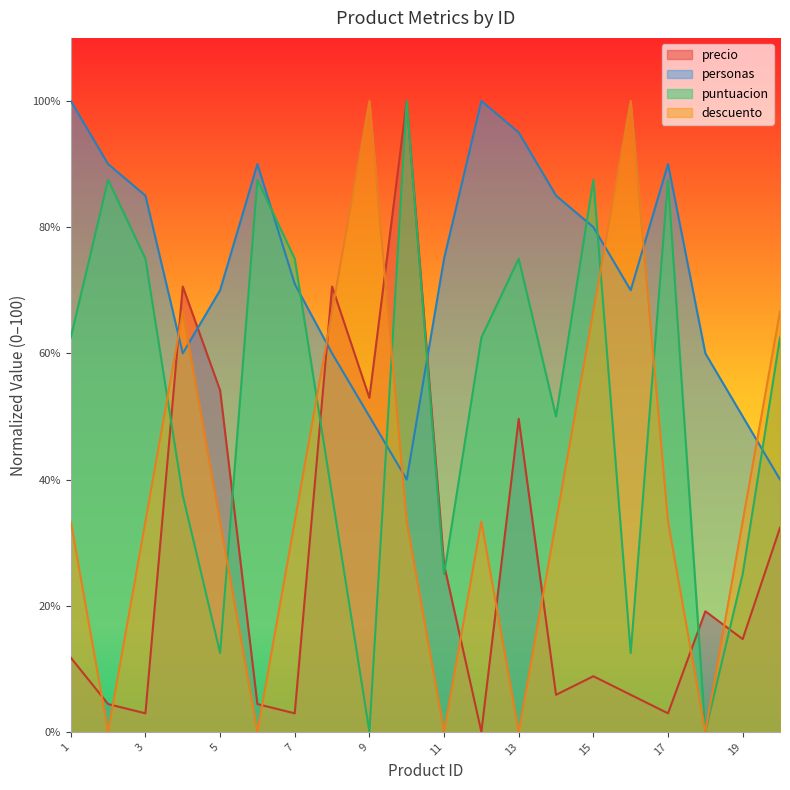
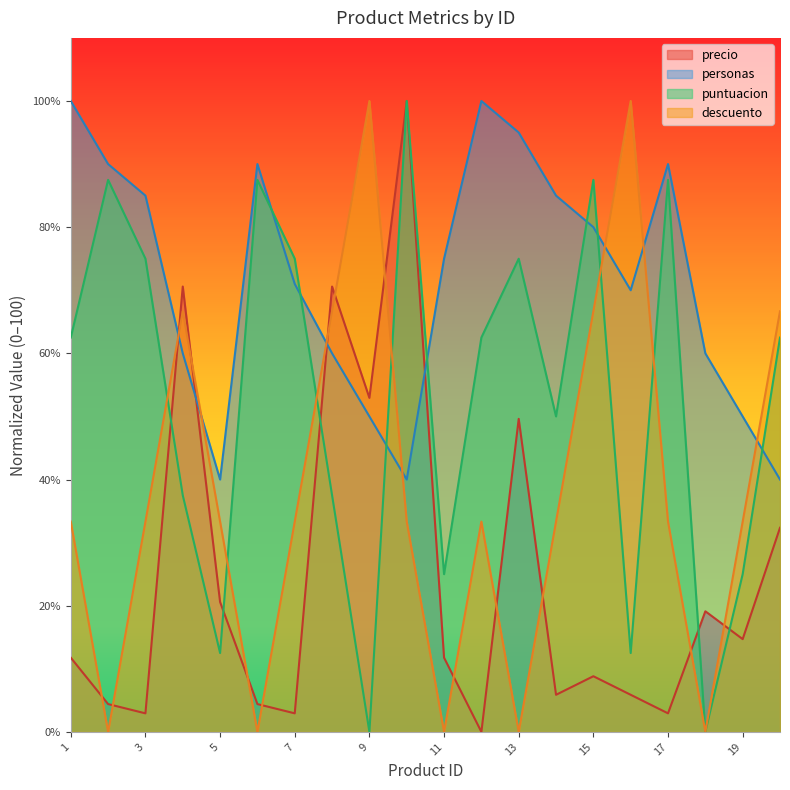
precio, 5: 54% -> 21%
personas, 5: 70% -> 40%
precio, 11: 27% -> 12%
